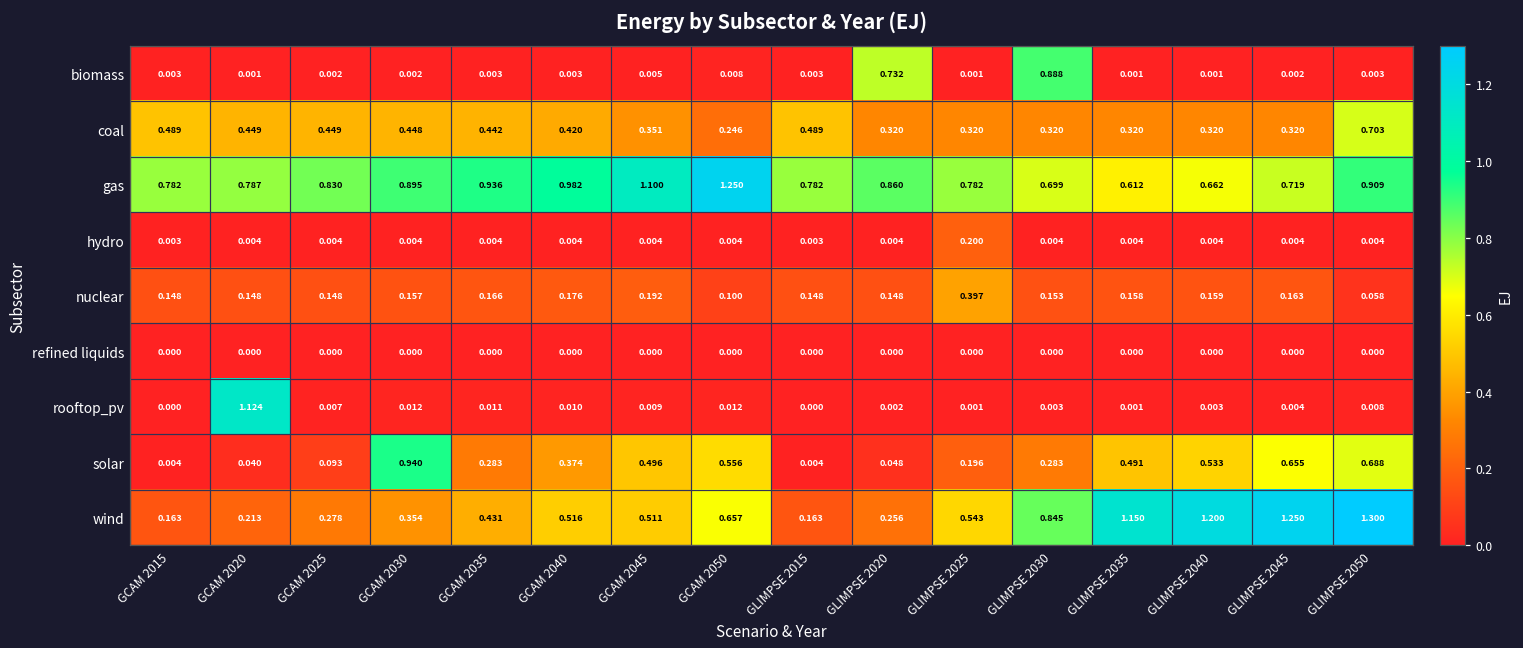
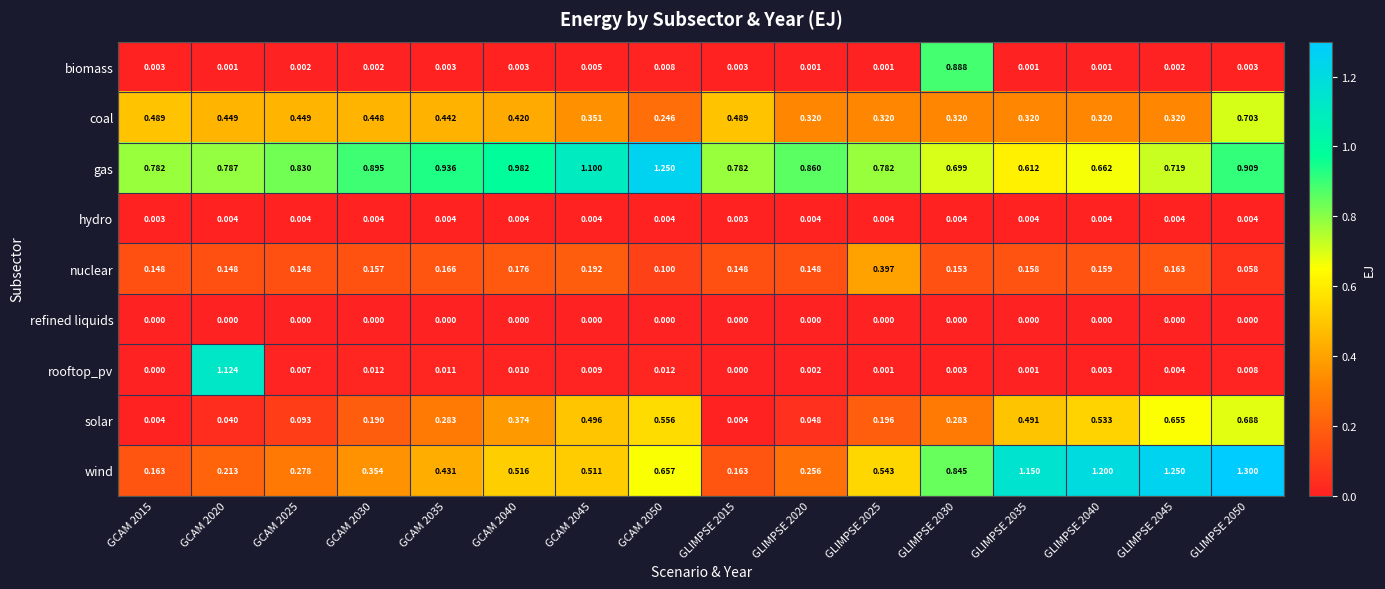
biomass, GLIMPSE 2020: 0.732 -> 0.001
hydro, GLIMPSE 2025: 0.200 -> 0.004
solar, GCAM 2030: 0.940 -> 0.190
